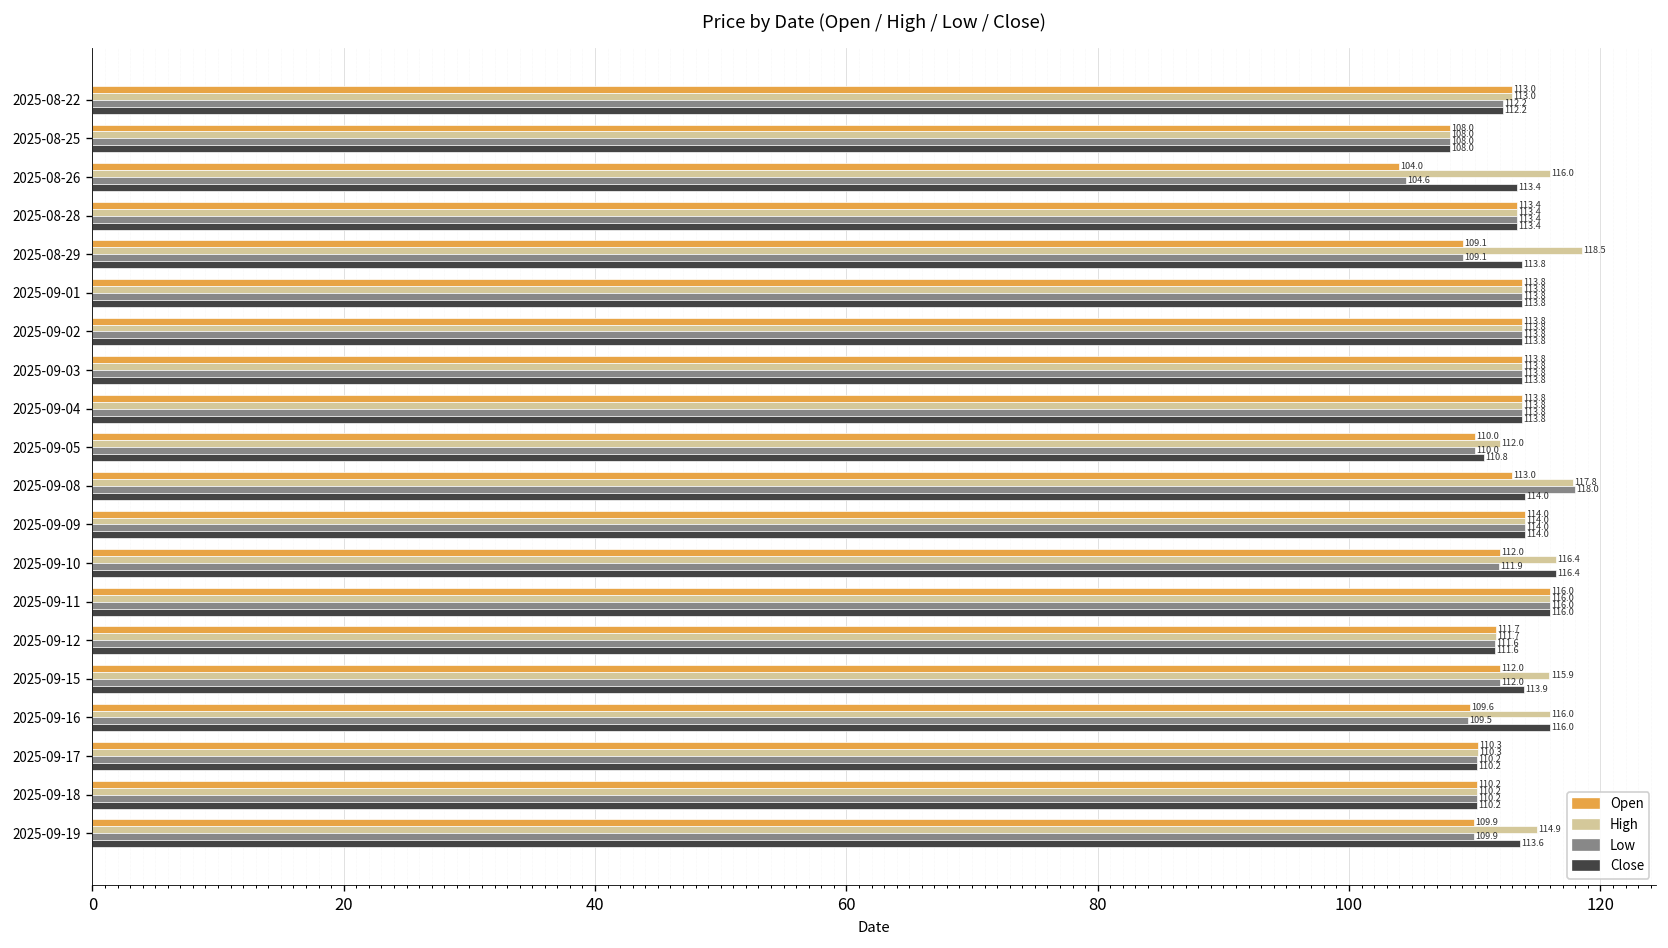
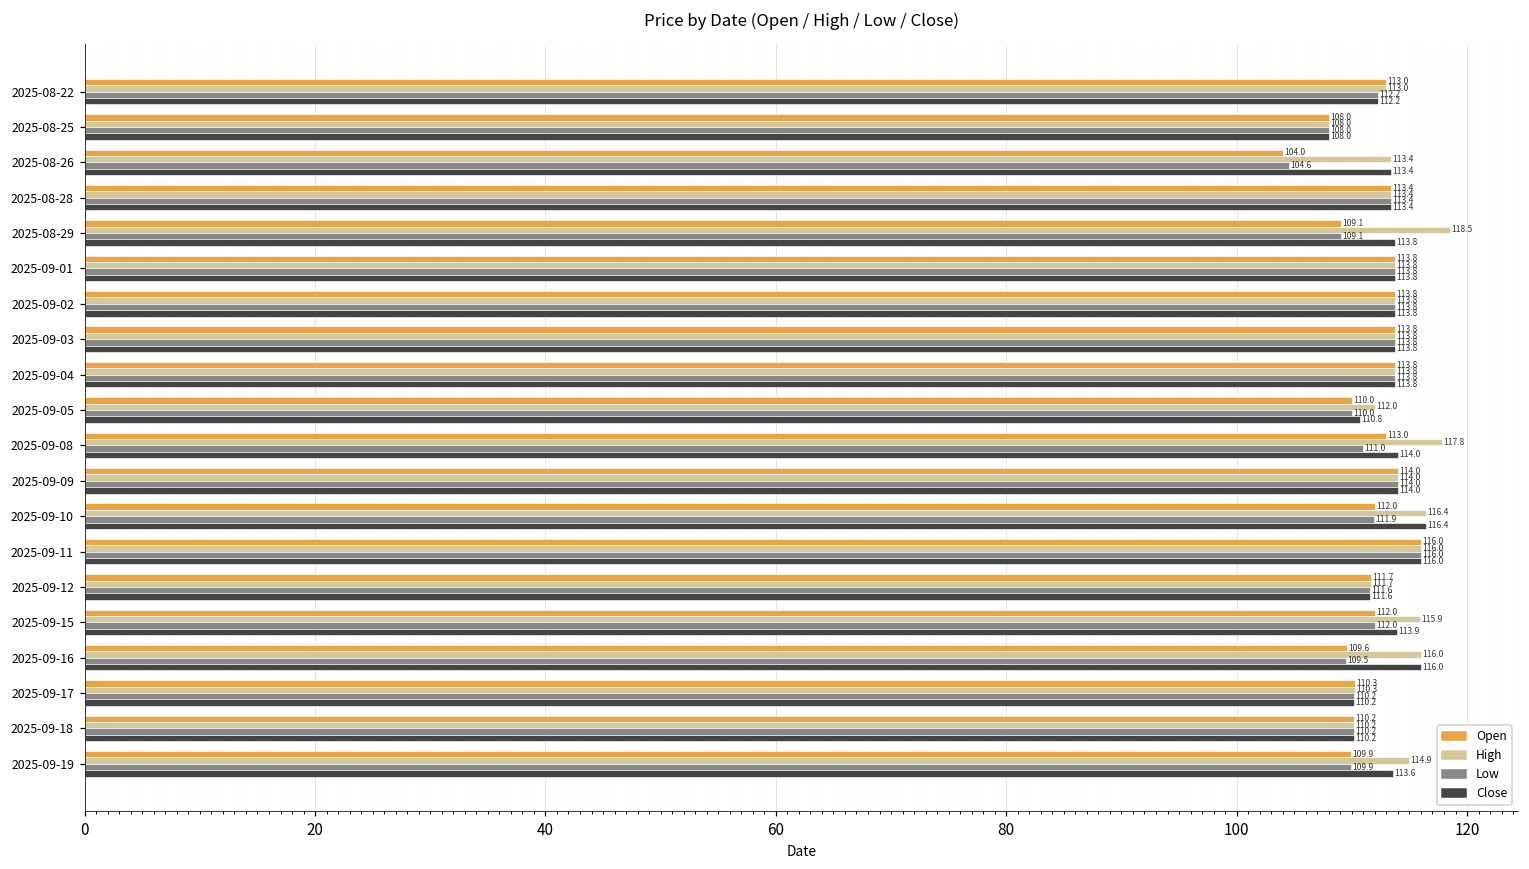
High, 2025-08-26: 116.0 -> 113.4
Low, 2025-09-08: 118.0 -> 111.0
